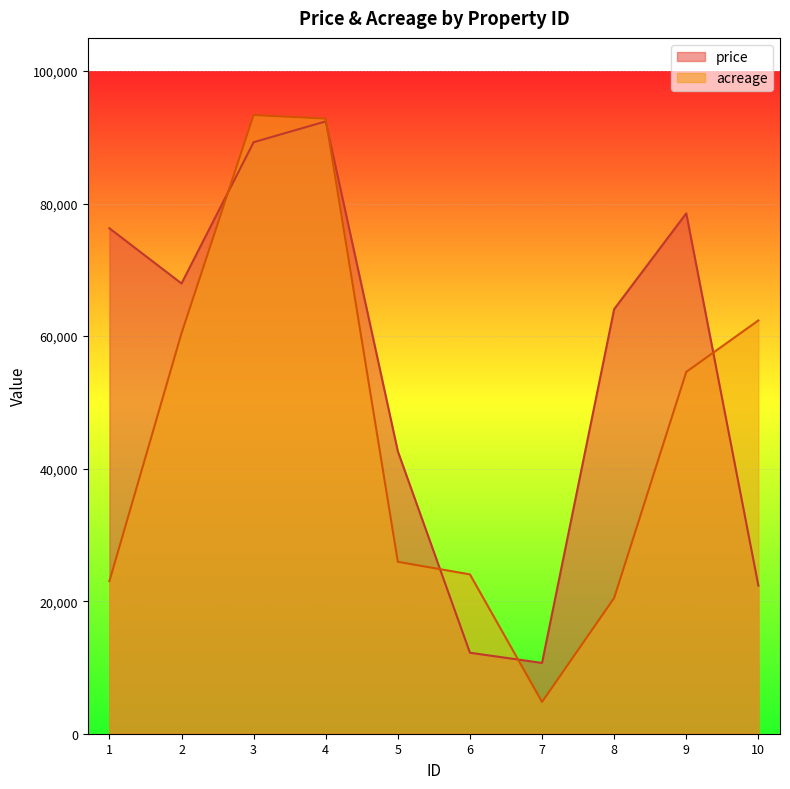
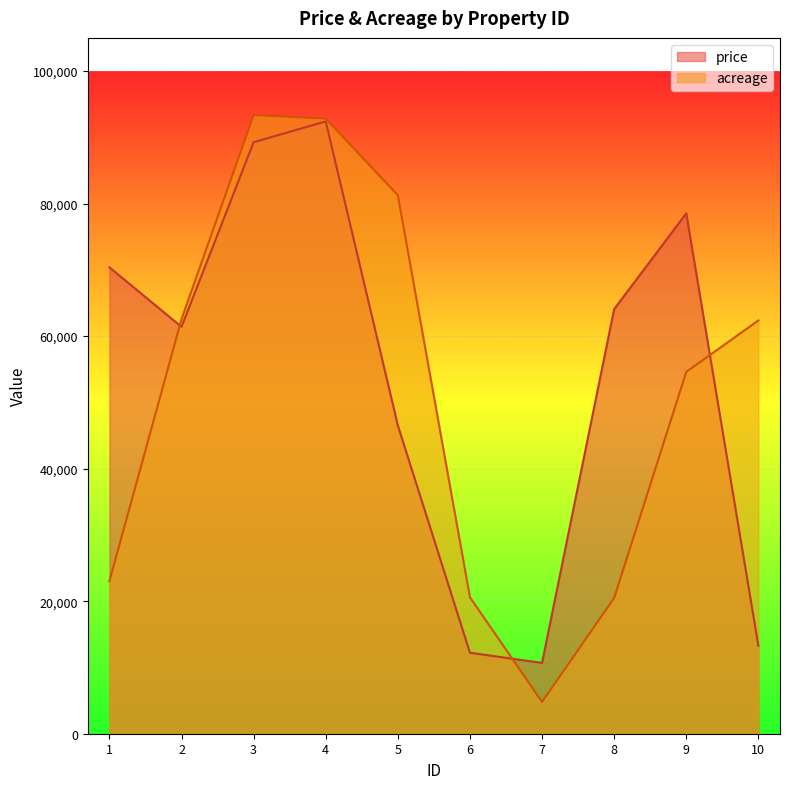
price, 1: 76,000 -> 70,000
price, 2: 68,000 -> 61,000
acreage, 2: 60,000 -> 63,000
price, 5: 43,000 -> 47,000
acreage, 5: 26,000 -> 81,000
acreage, 6: 24,000 -> 21,000
price, 10: 22,000 -> 13,000
